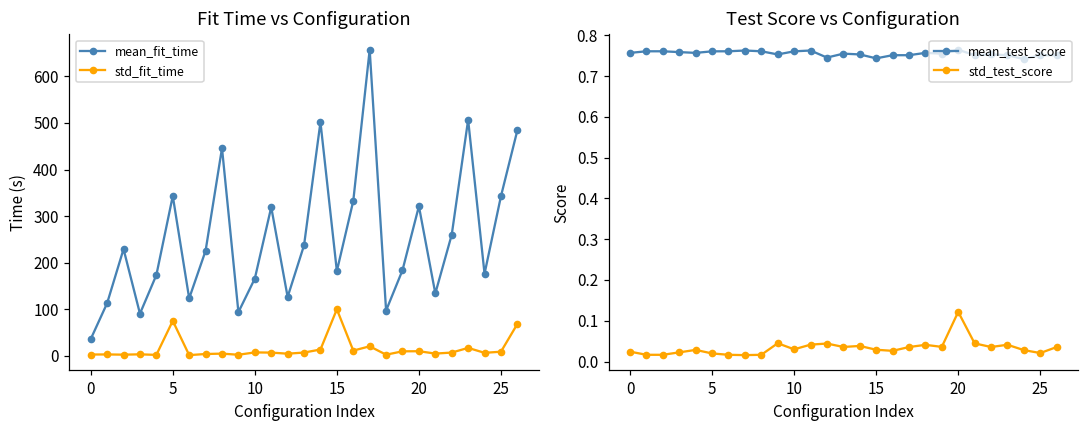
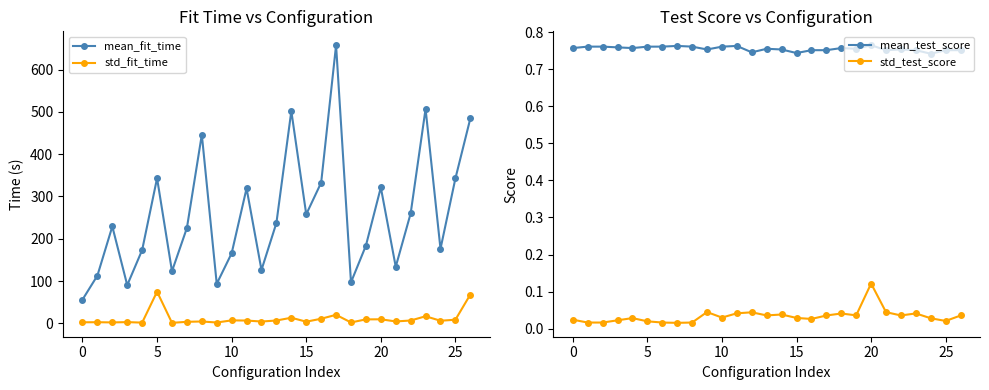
Fit Time vs Configuration, mean_fit_time, 0: 40 -> 60
Fit Time vs Configuration, mean_fit_time, 15: 180 -> 260
Fit Time vs Configuration, std_fit_time, 15: 100 -> 0
